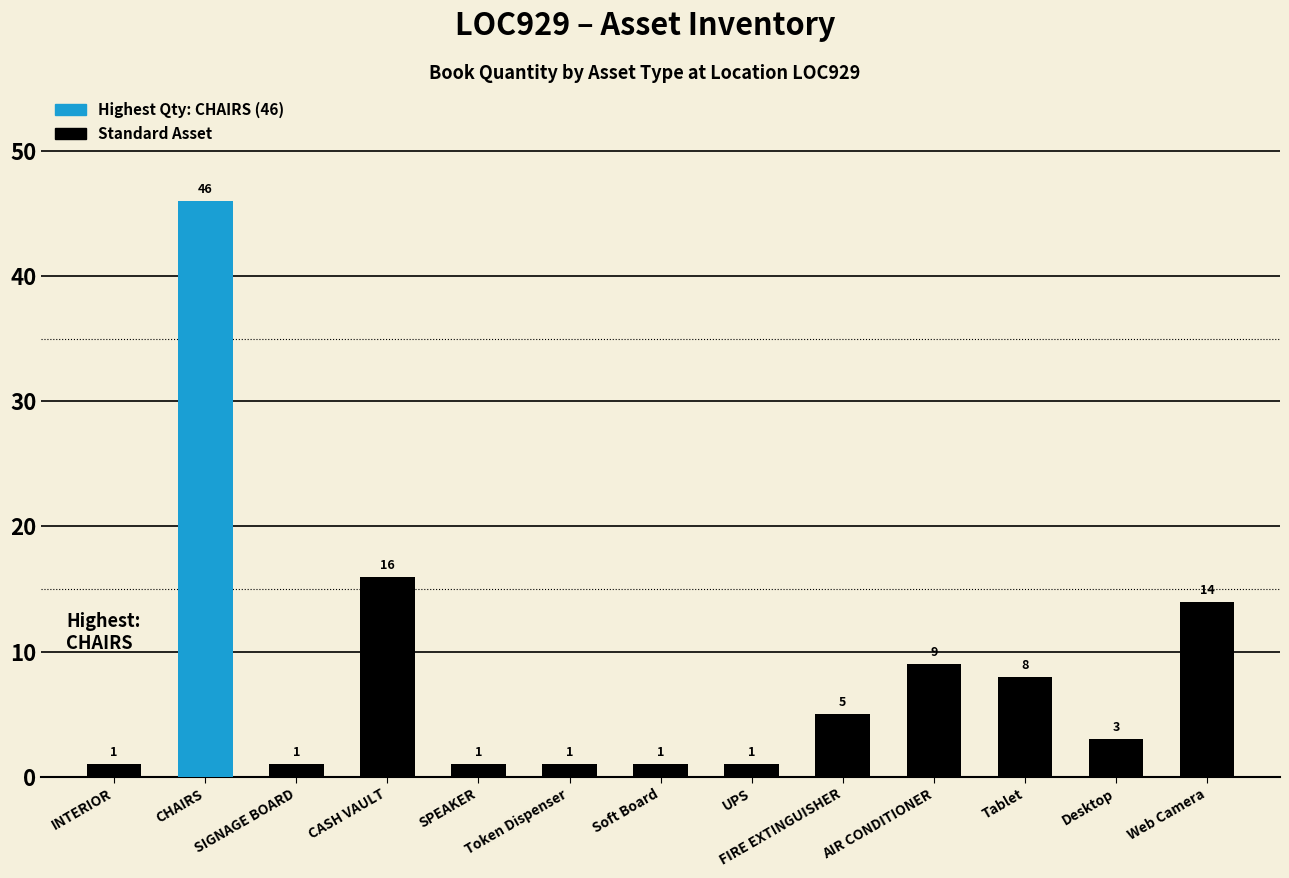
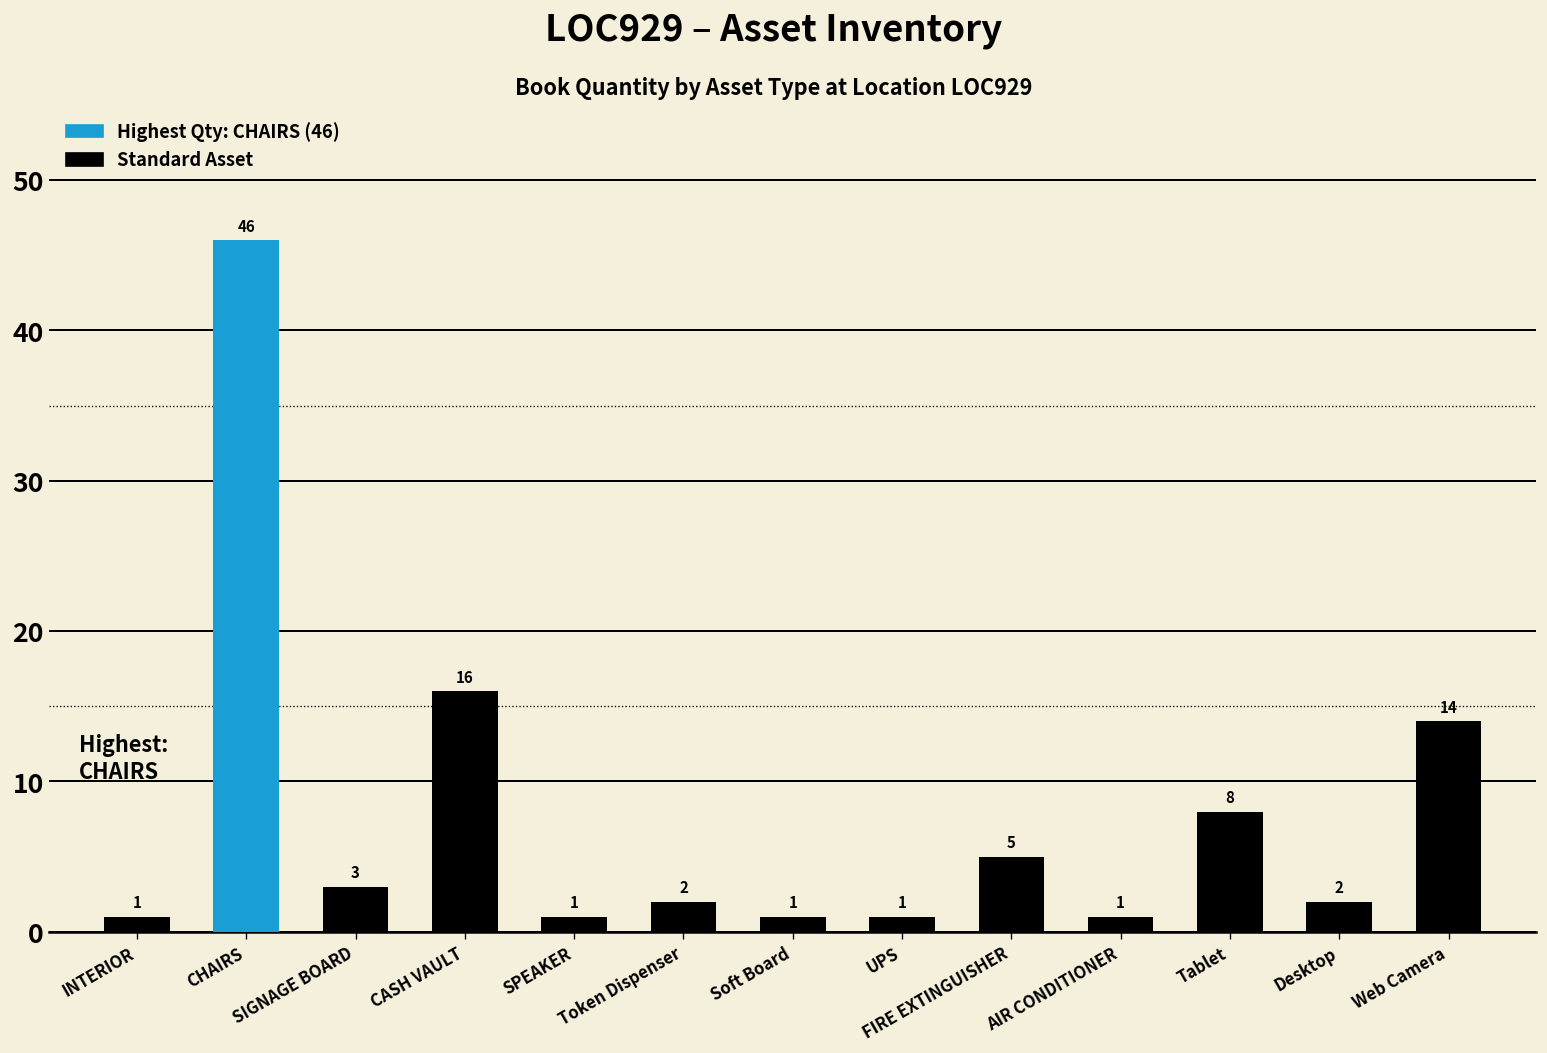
SIGNAGE BOARD: 1 -> 3
Token Dispenser: 1 -> 2
AIR CONDITIONER: 9 -> 1
Desktop: 3 -> 2
